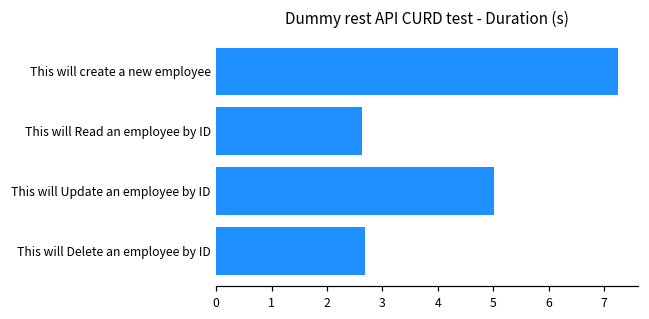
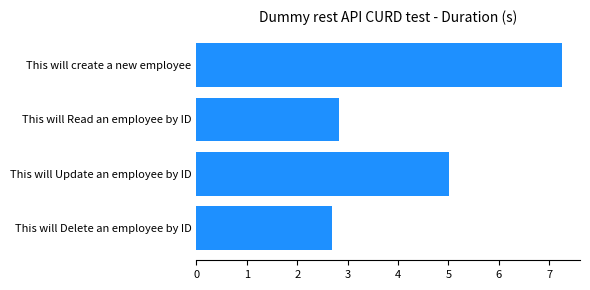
This will Read an employee by ID: 2.6 -> 2.8
